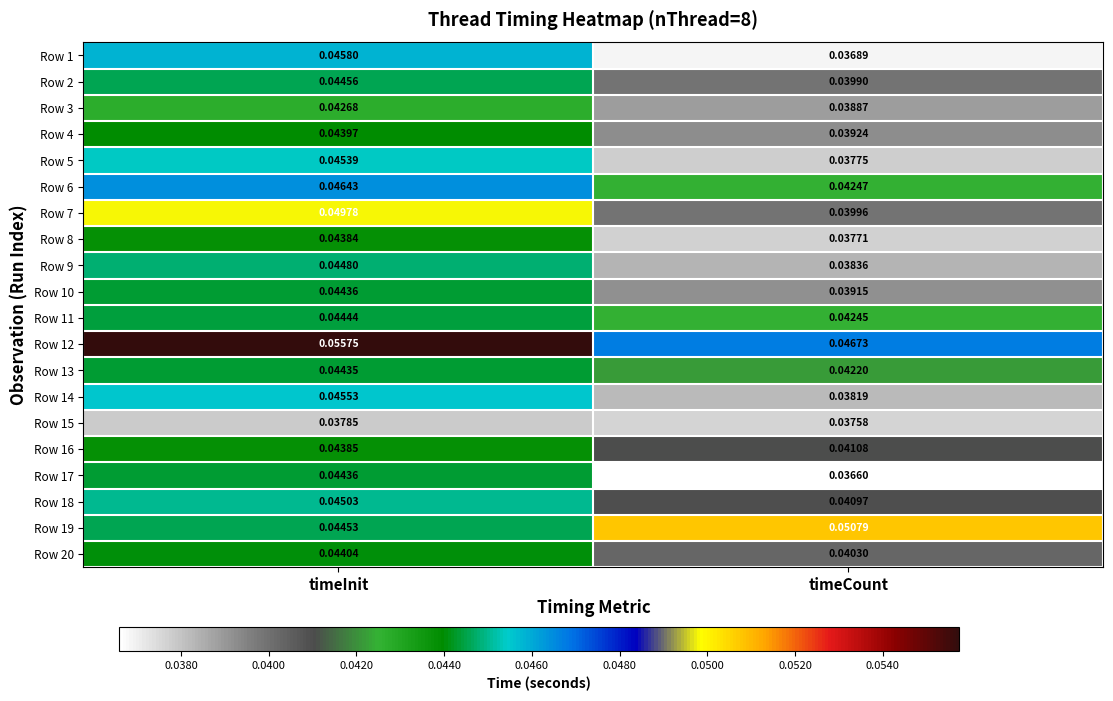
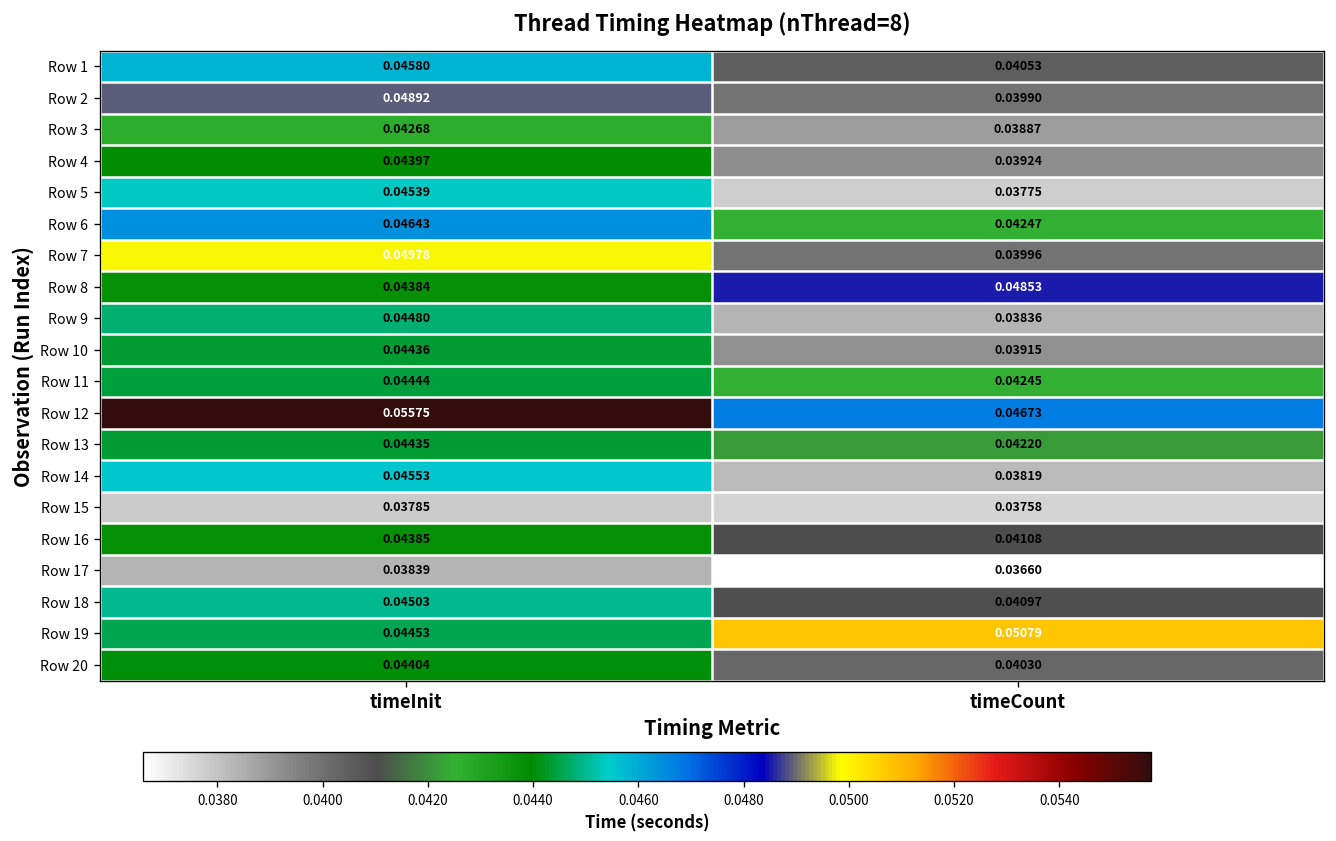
Row 1, timeCount: 0.03689 -> 0.04053
Row 2, timeInit: 0.04456 -> 0.04892
Row 8, timeCount: 0.03771 -> 0.04853
Row 17, timeInit: 0.04436 -> 0.03839
